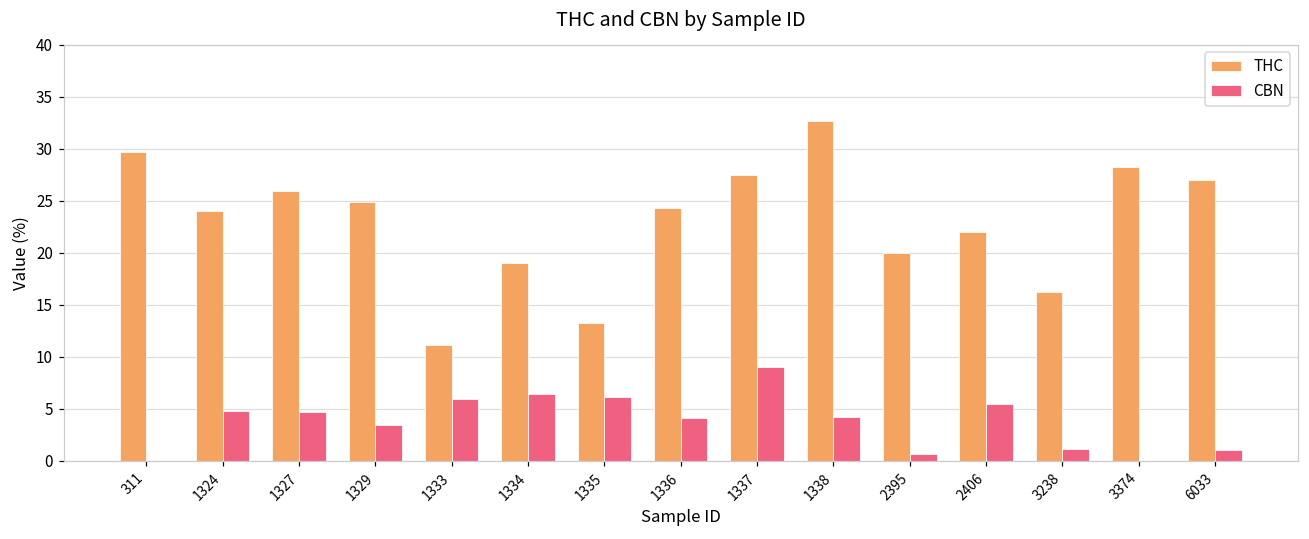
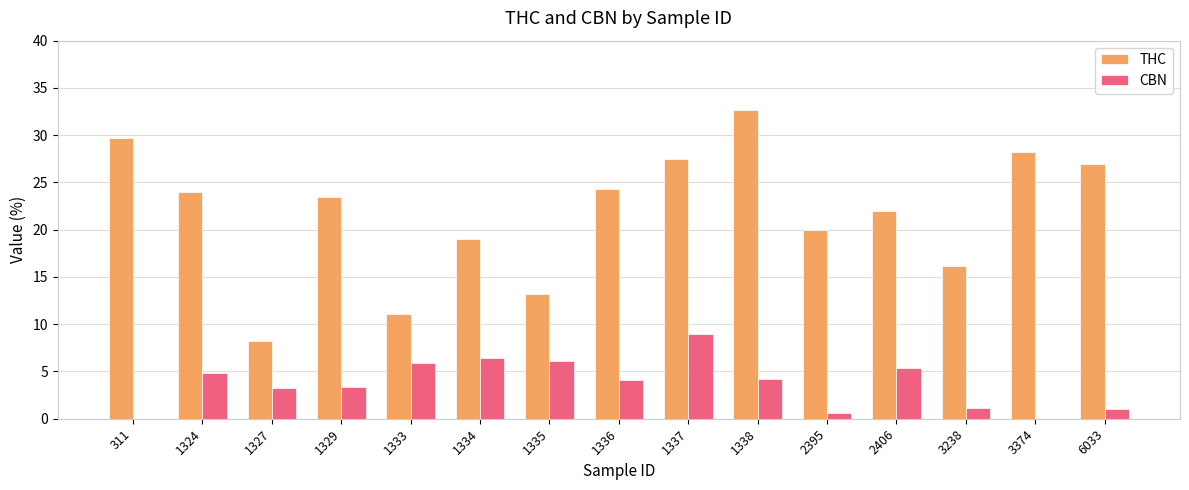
THC, 1327: 26 -> 8
CBN, 1327: 5 -> 3
THC, 1329: 25 -> 24
